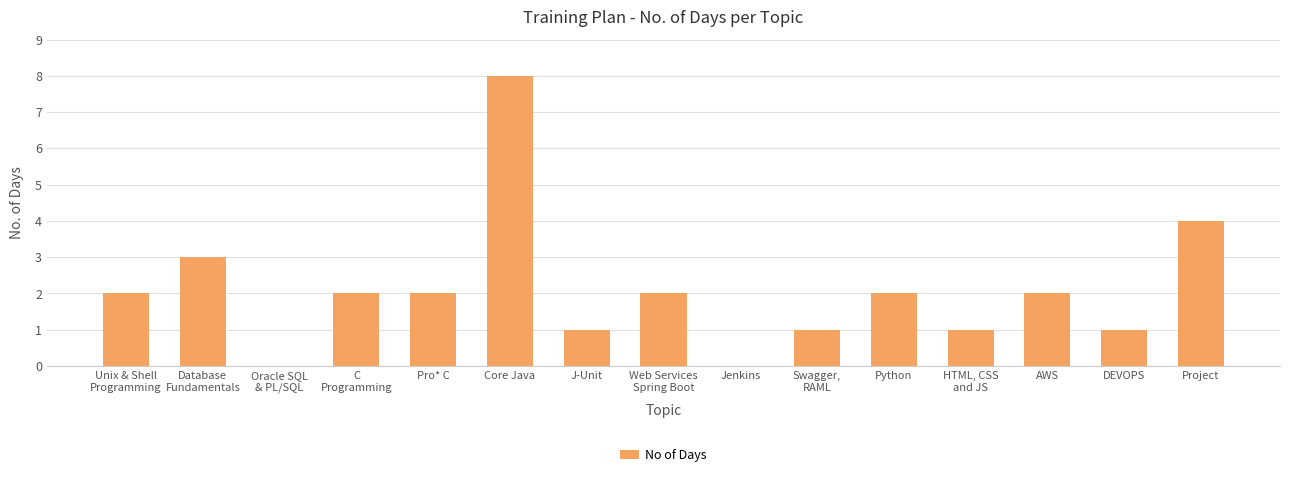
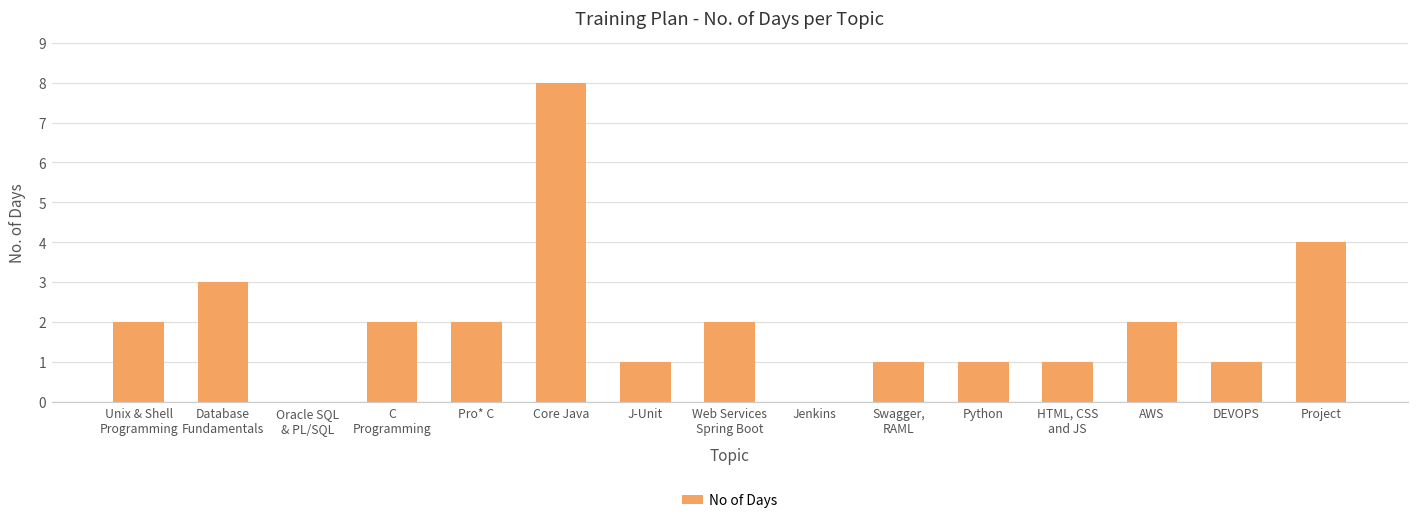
Python: 2 -> 1
